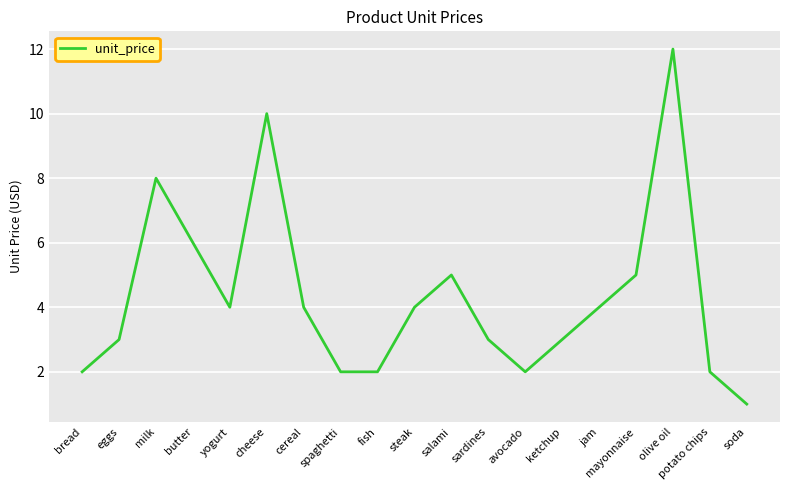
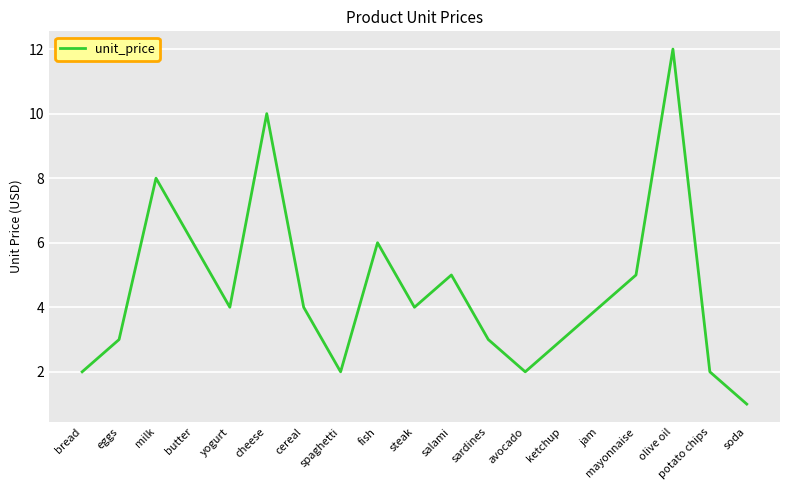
fish: 2 -> 6
